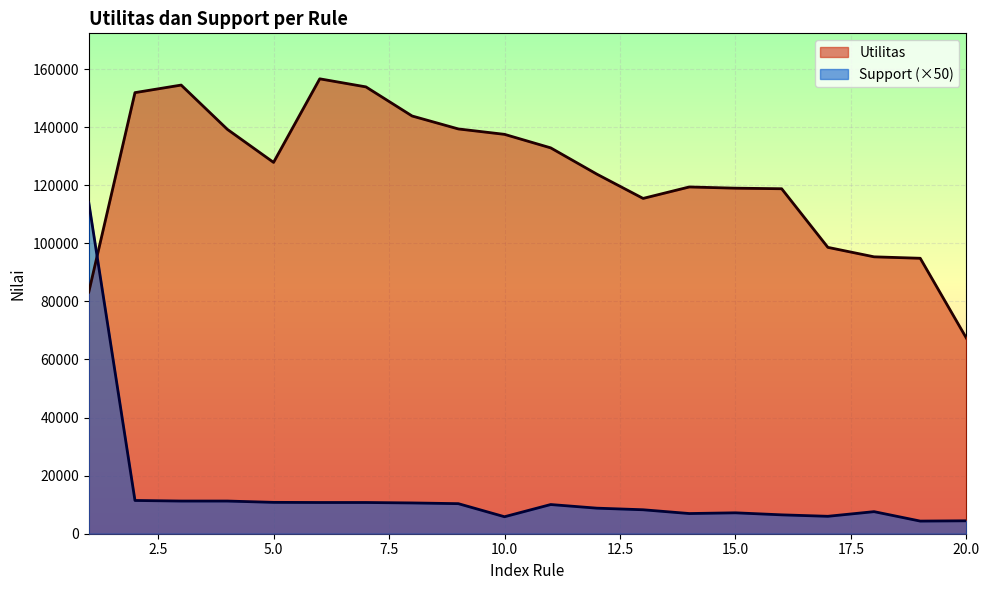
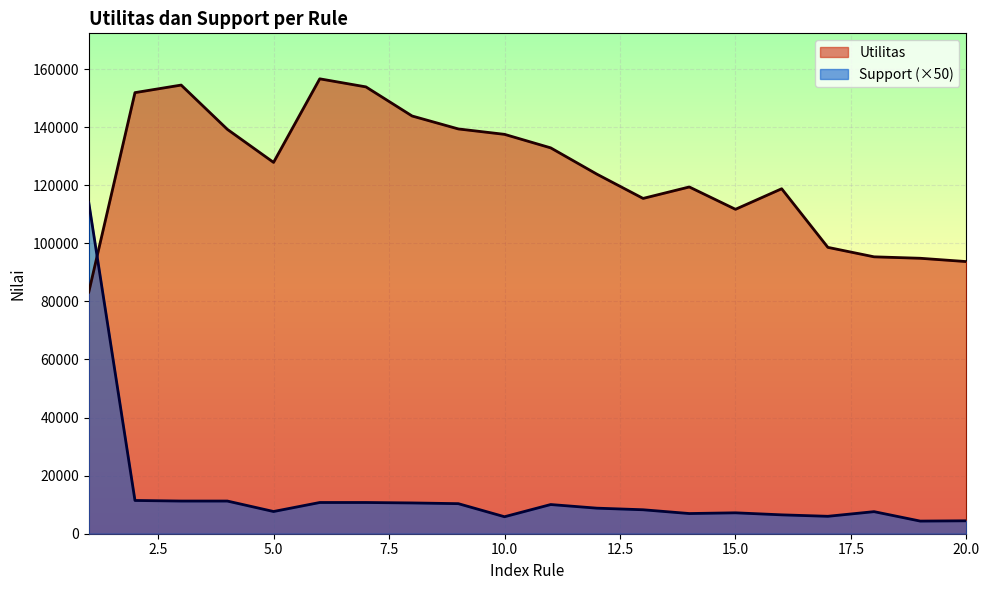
Support (×50), 5.0: 11000 -> 8000
Utilitas, 15.0: 119000 -> 112000
Utilitas, 20.0: 67000 -> 94000
